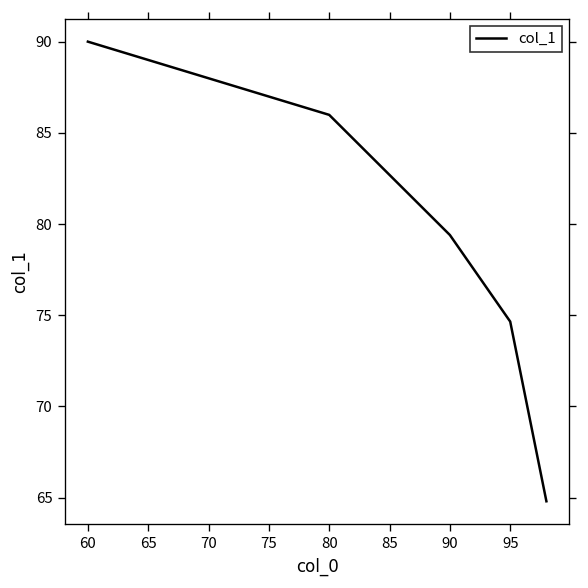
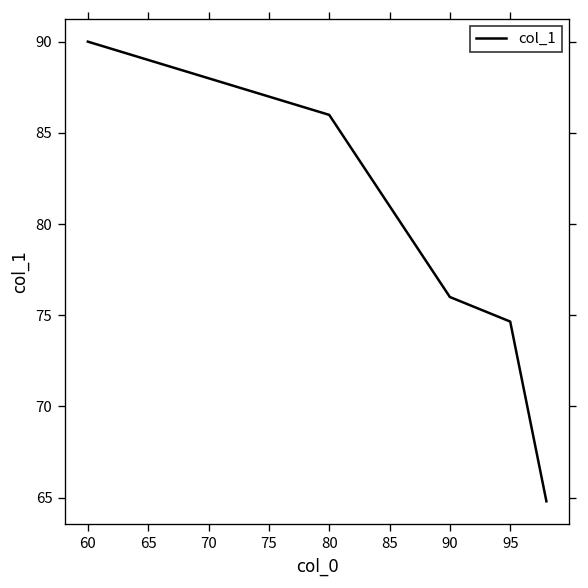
90: 79.4 -> 76.0
